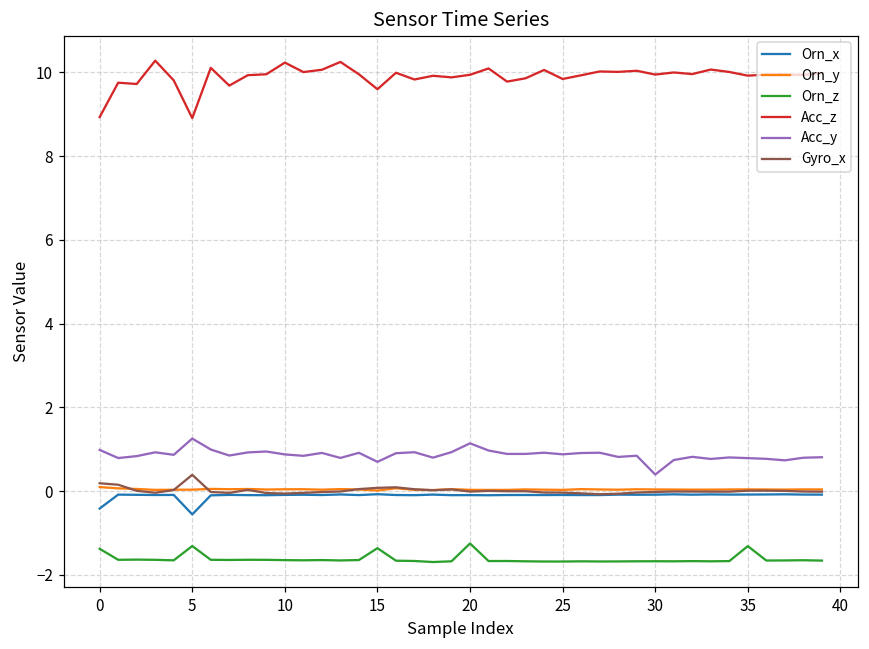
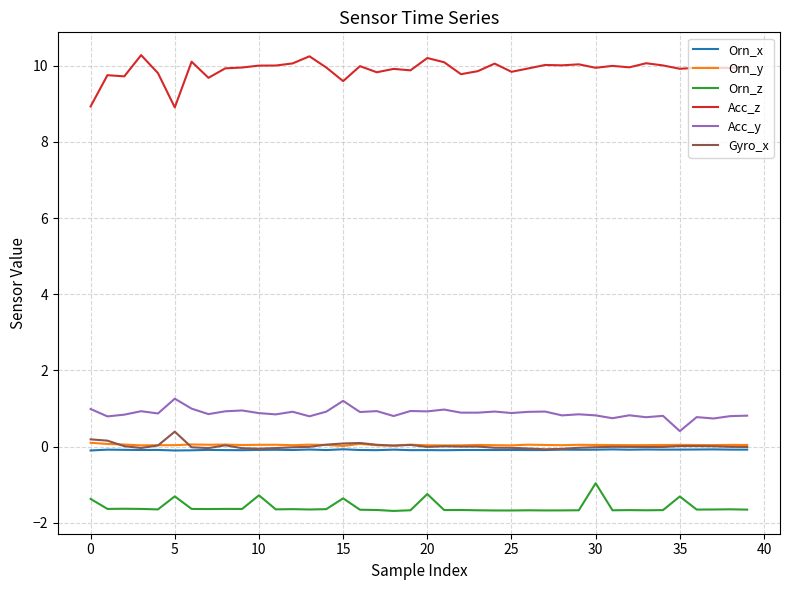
Orn_x, 0: -0.4 -> -0.1
Orn_x, 5: -0.6 -> -0.1
Orn_z, 10: -1.6 -> -1.3
Acc_z, 10: 10.2 -> 10.0
Acc_y, 15: 0.7 -> 1.2
Acc_z, 20: 9.9 -> 10.2
Acc_y, 20: 1.1 -> 0.9
Orn_z, 30: -1.7 -> -1.0
Acc_y, 30: 0.4 -> 0.8
Acc_y, 35: 0.8 -> 0.4
